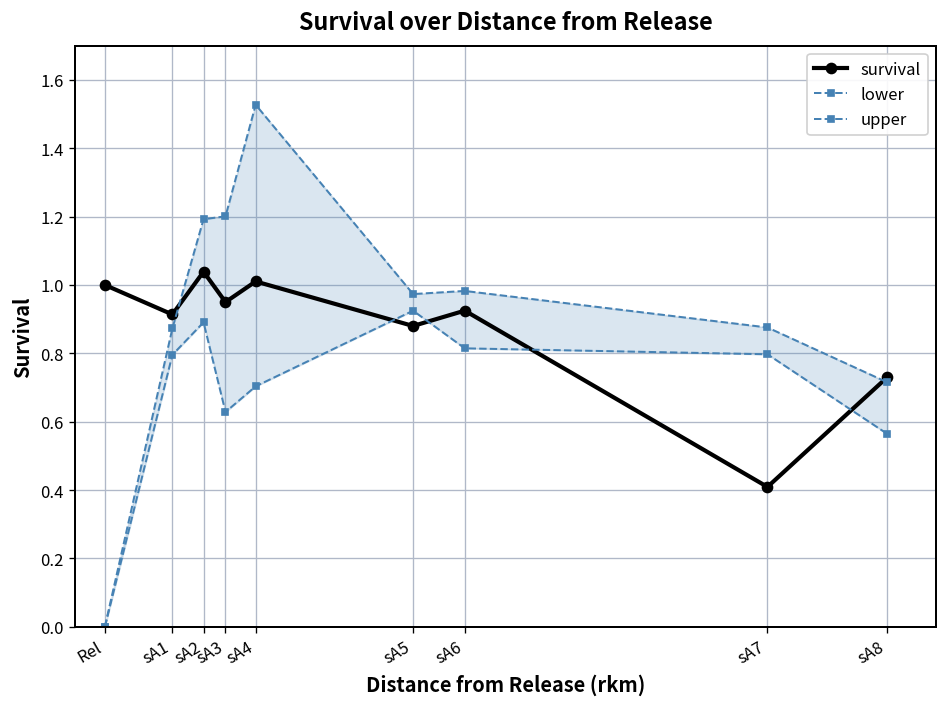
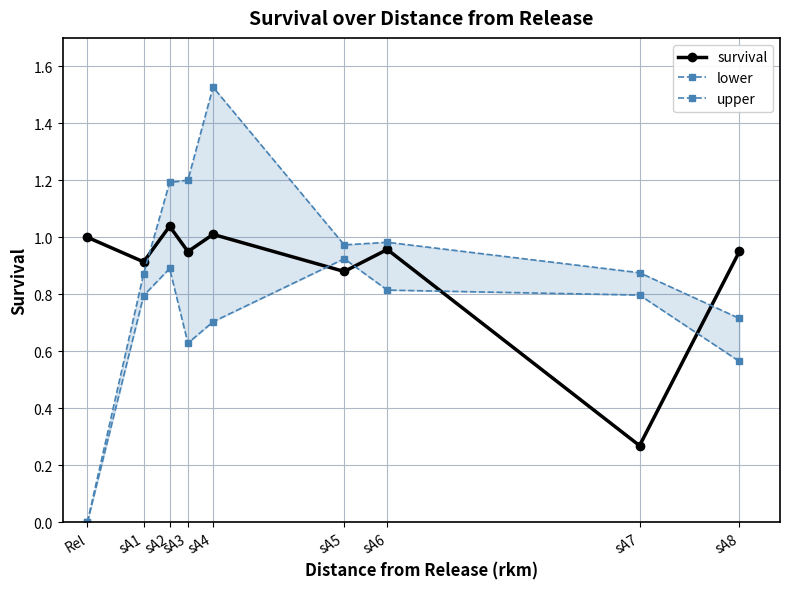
survival, sA6: 0.92 -> 0.96
survival, sA7: 0.41 -> 0.27
survival, sA8: 0.73 -> 0.95
